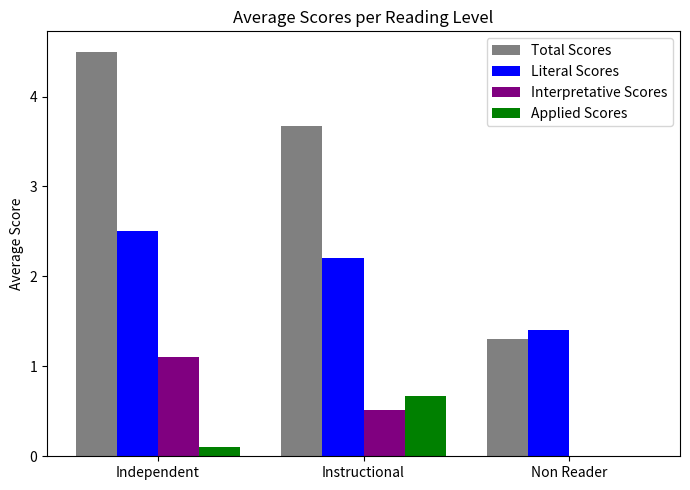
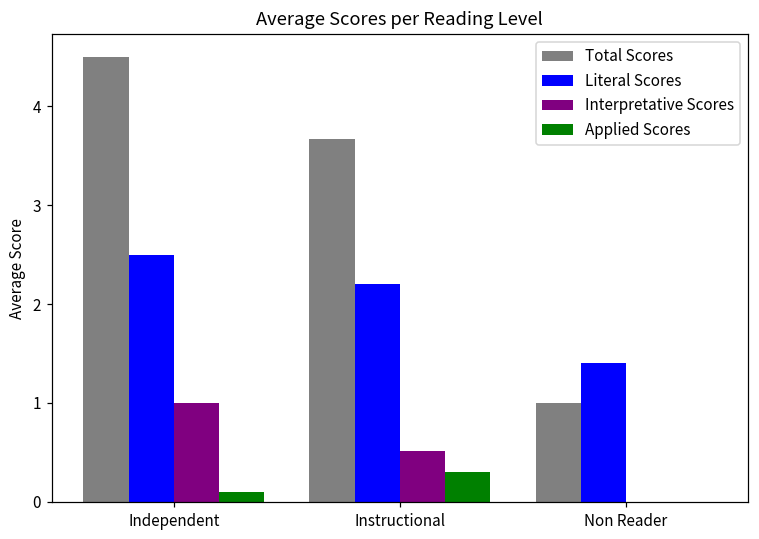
Interpretative Scores, Independent: 1.1 -> 1.0
Applied Scores, Instructional: 0.7 -> 0.3
Total Scores, Non Reader: 1.3 -> 1.0
